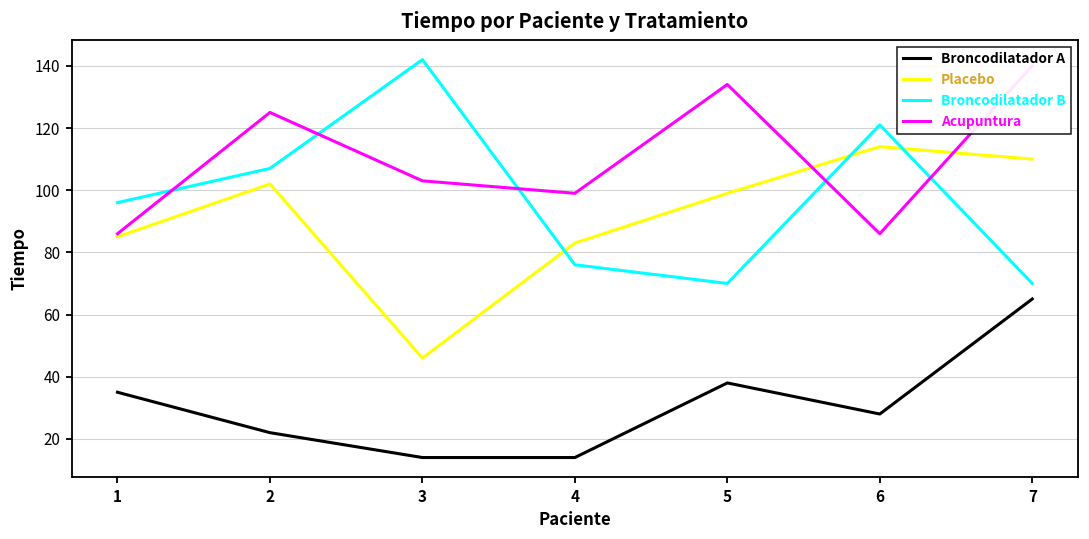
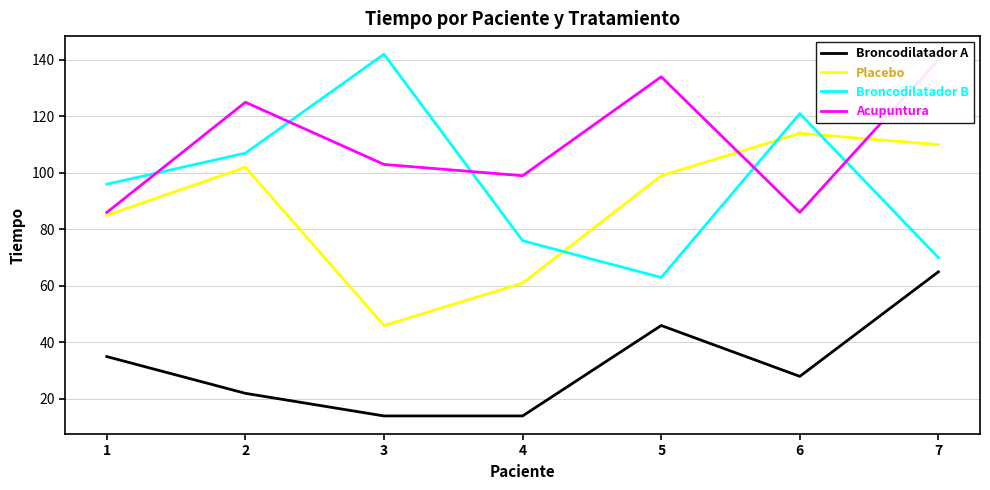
Placebo, 4: 83 -> 61
Broncodilatador A, 5: 38 -> 46
Broncodilatador B, 5: 70 -> 63
